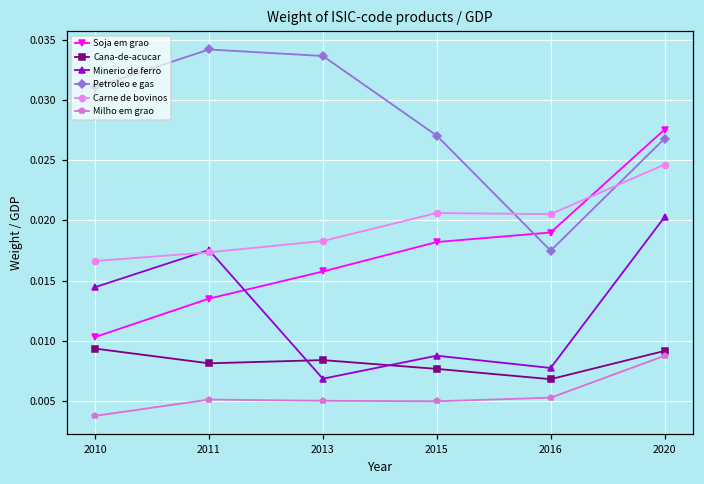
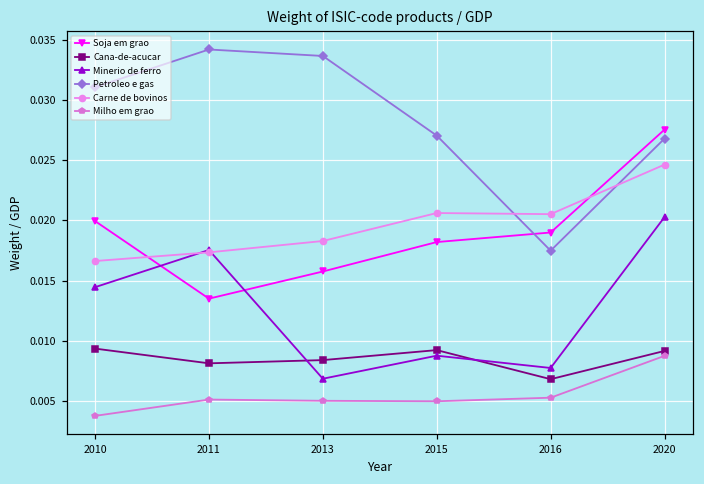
Soja em grao, 2010: 0.0103 -> 0.0199
Cana-de-acucar, 2015: 0.0077 -> 0.0092
